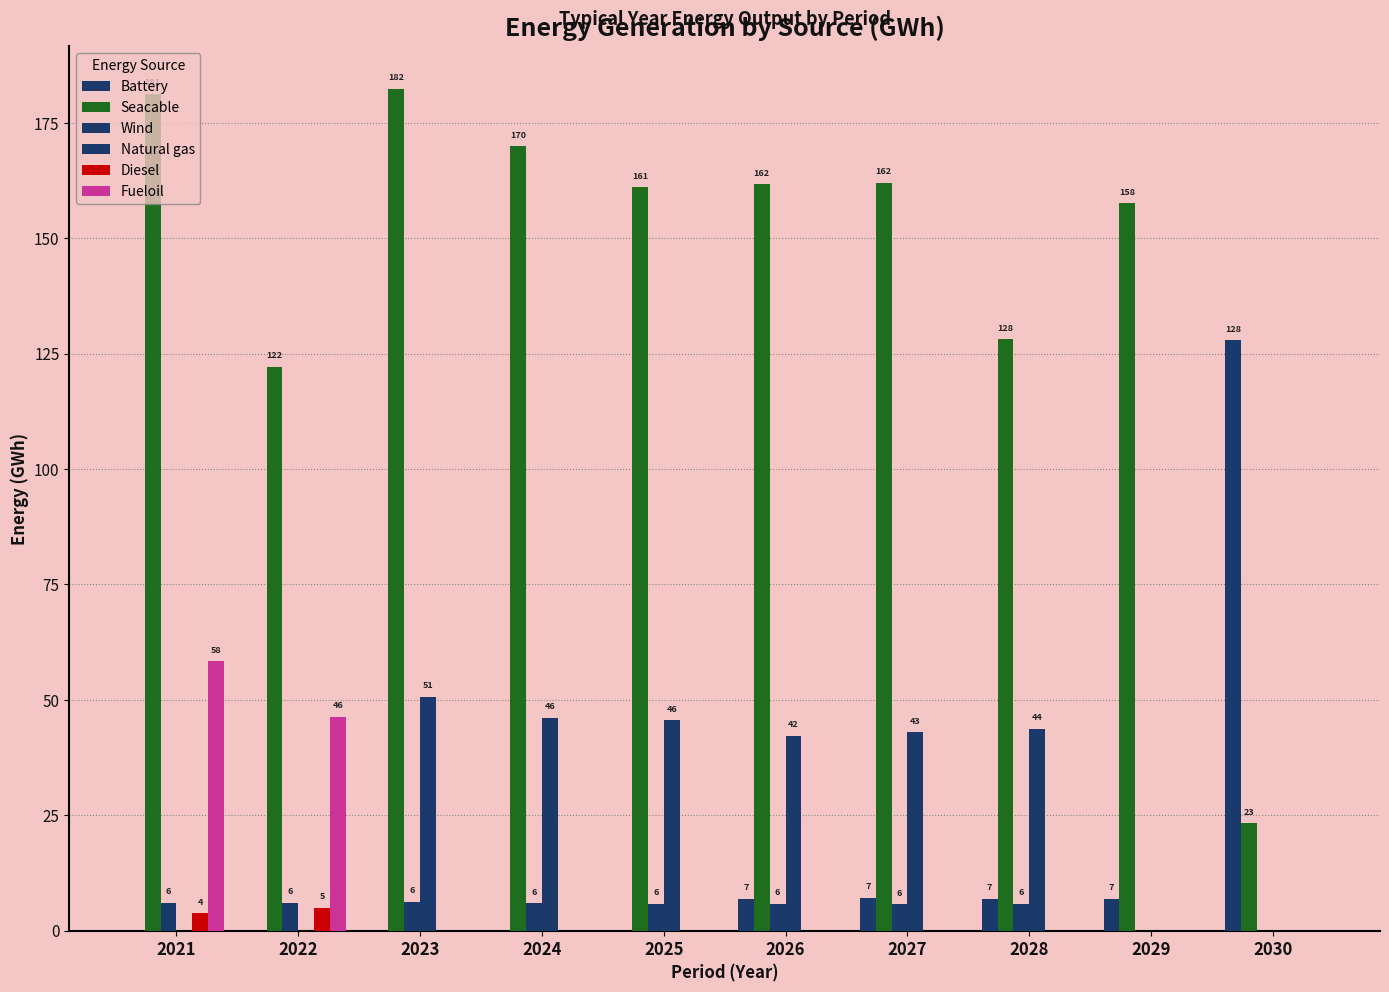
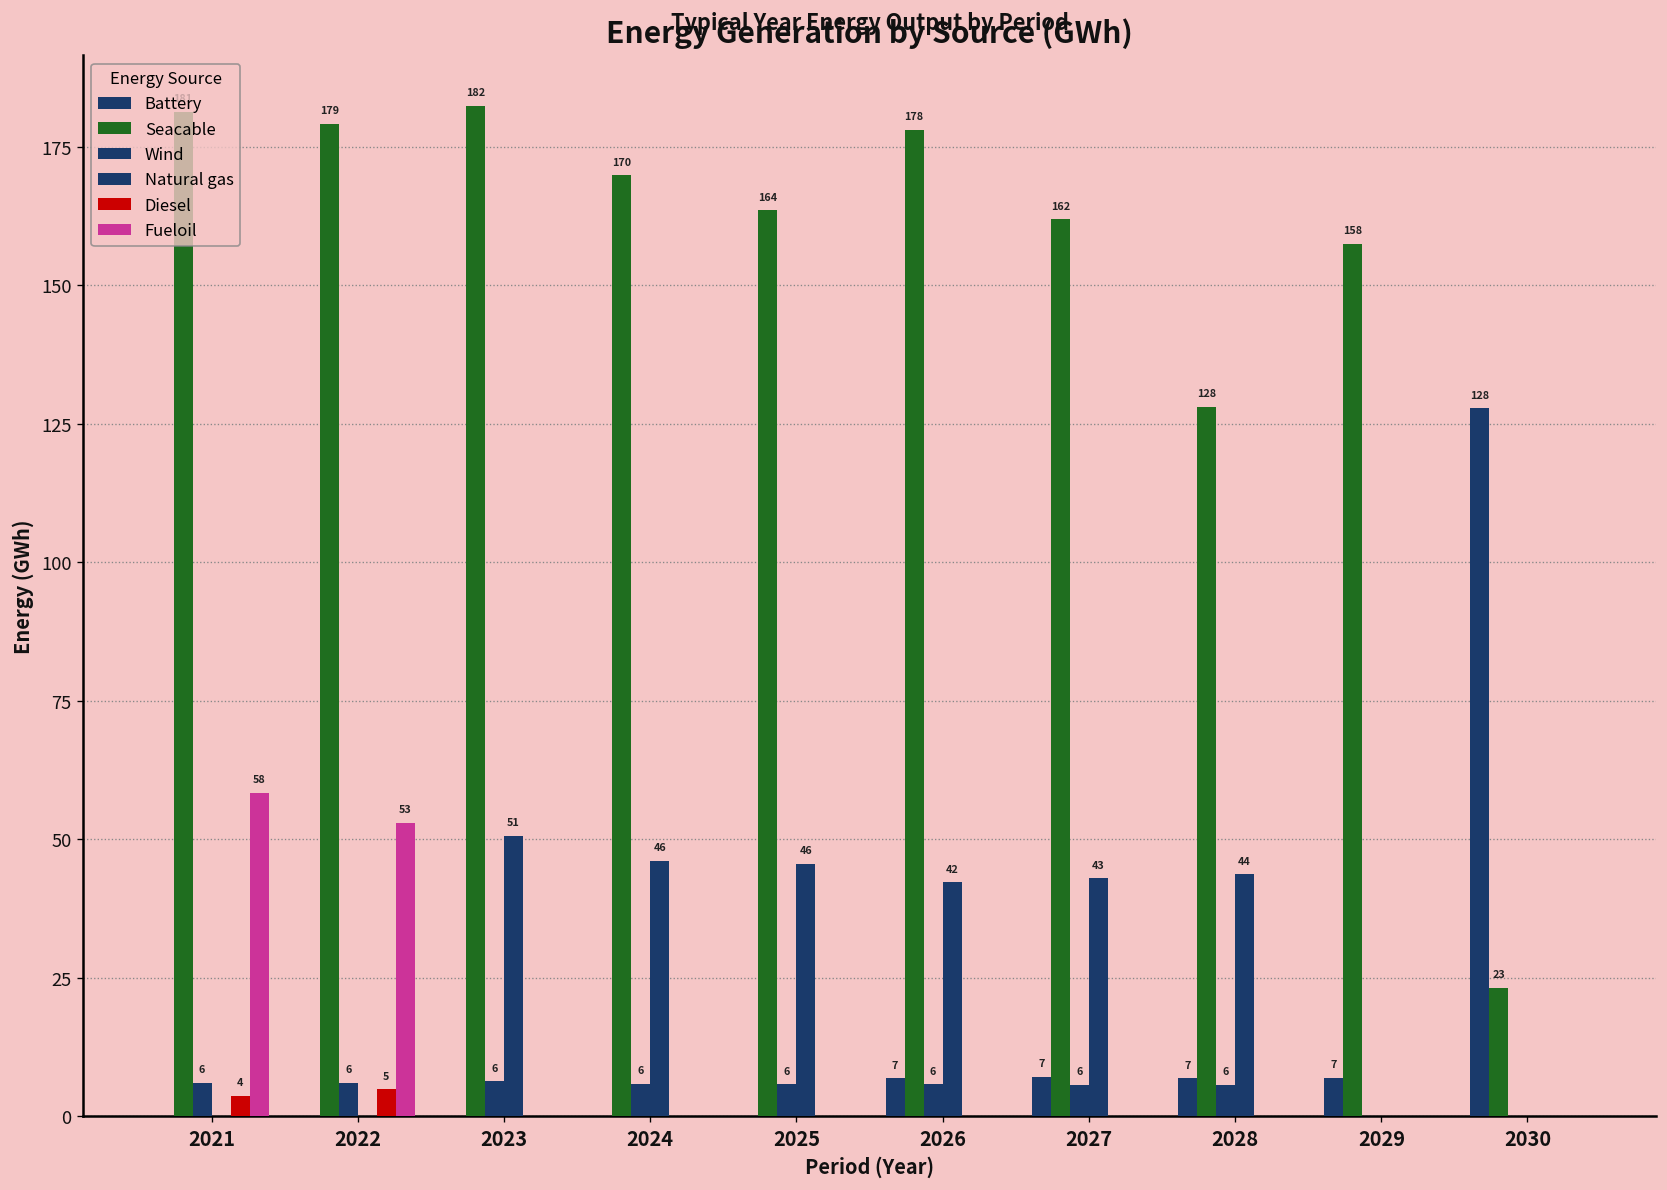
Seacable, 2022: 122 -> 179
Fueloil, 2022: 46 -> 53
Seacable, 2025: 161 -> 164
Seacable, 2026: 162 -> 178
